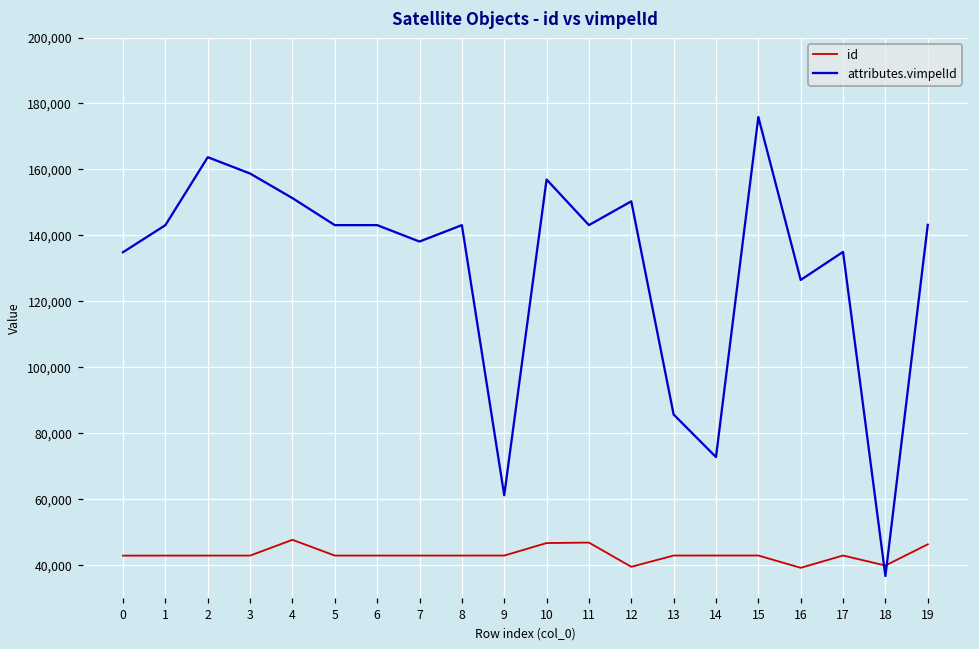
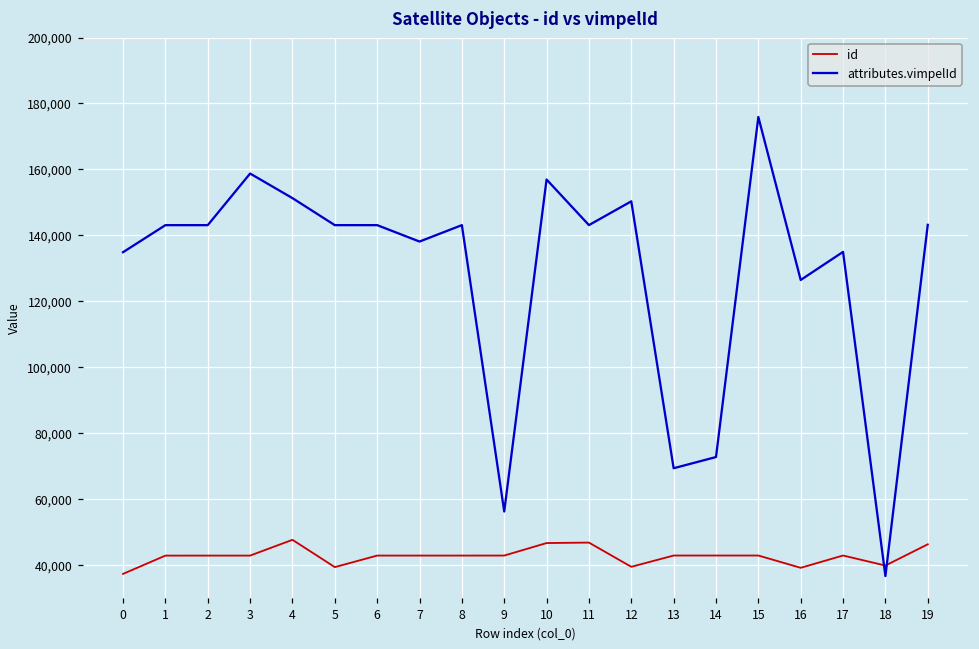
id, 0: 43,000 -> 37,000
attributes.vimpelId, 2: 164,000 -> 143,000
id, 5: 43,000 -> 39,000
attributes.vimpelId, 9: 61,000 -> 56,000
attributes.vimpelId, 13: 86,000 -> 69,000
